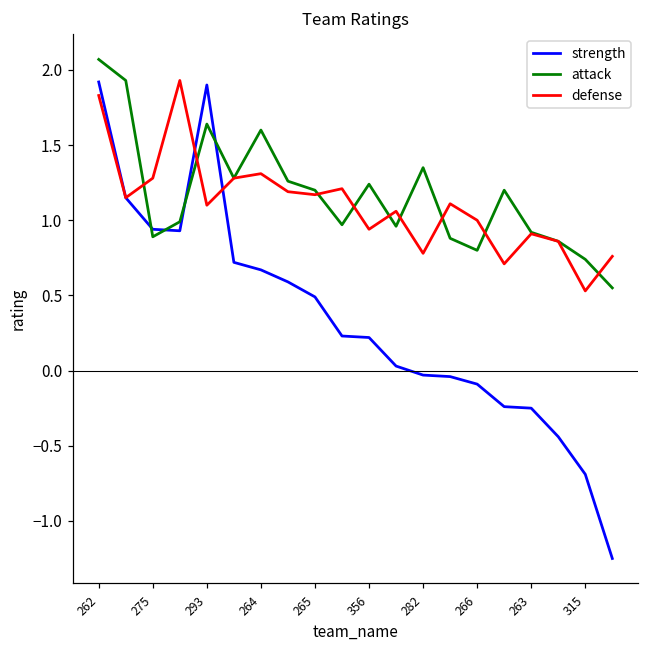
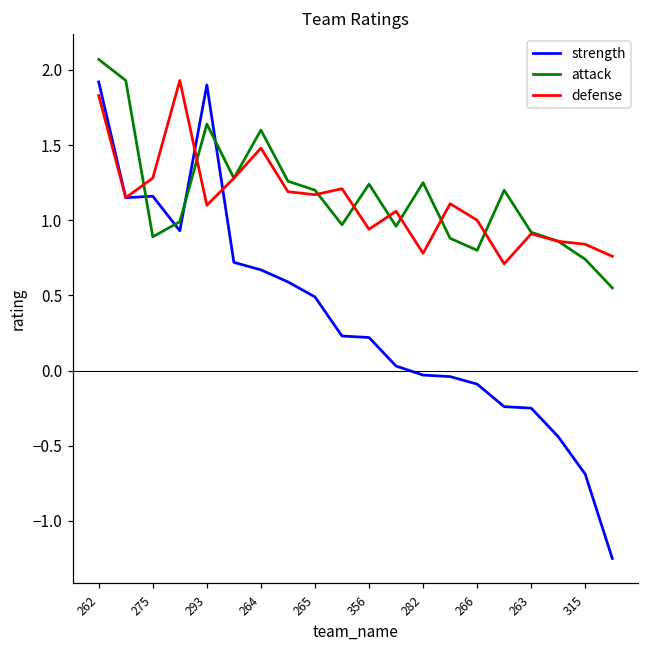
strength, 275: 0.94 -> 1.16
defense, 264: 1.31 -> 1.48
attack, 282: 1.35 -> 1.25
defense, 315: 0.53 -> 0.84
